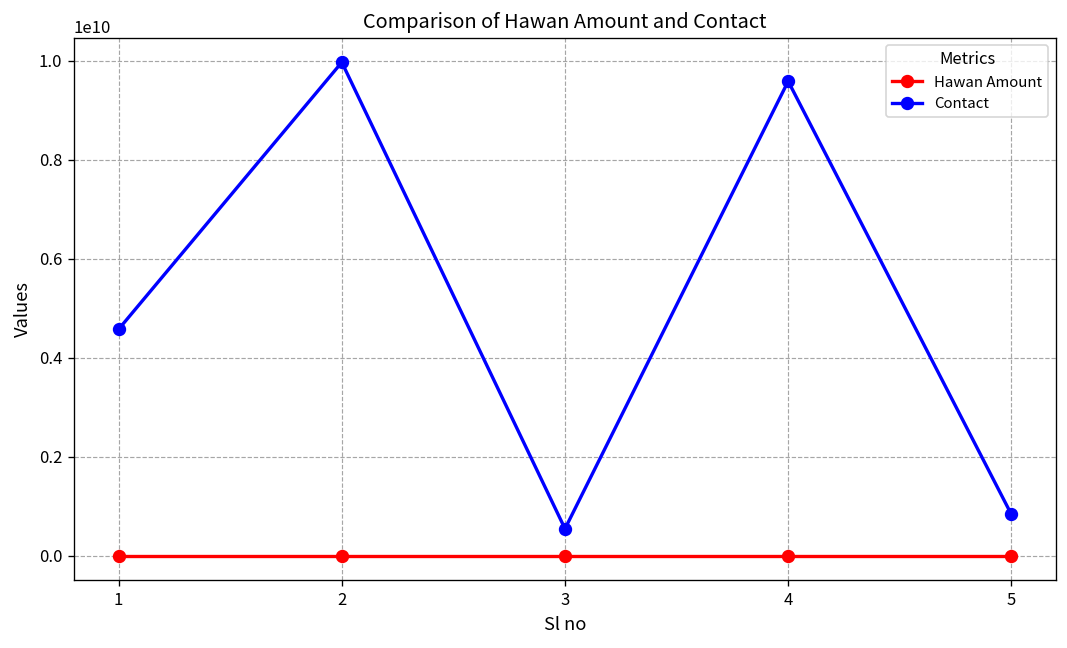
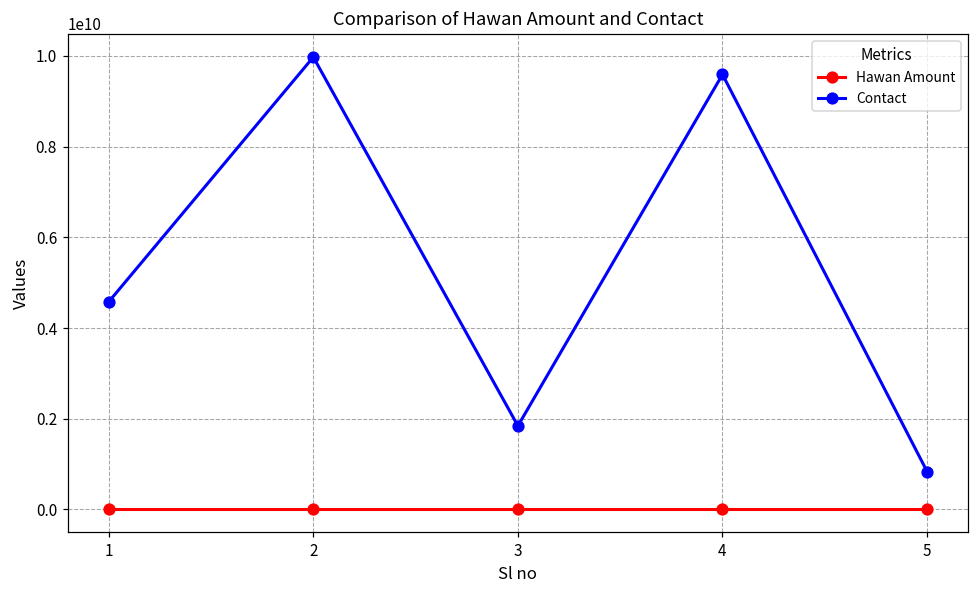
Contact, 3: 500000000 -> 1800000000
